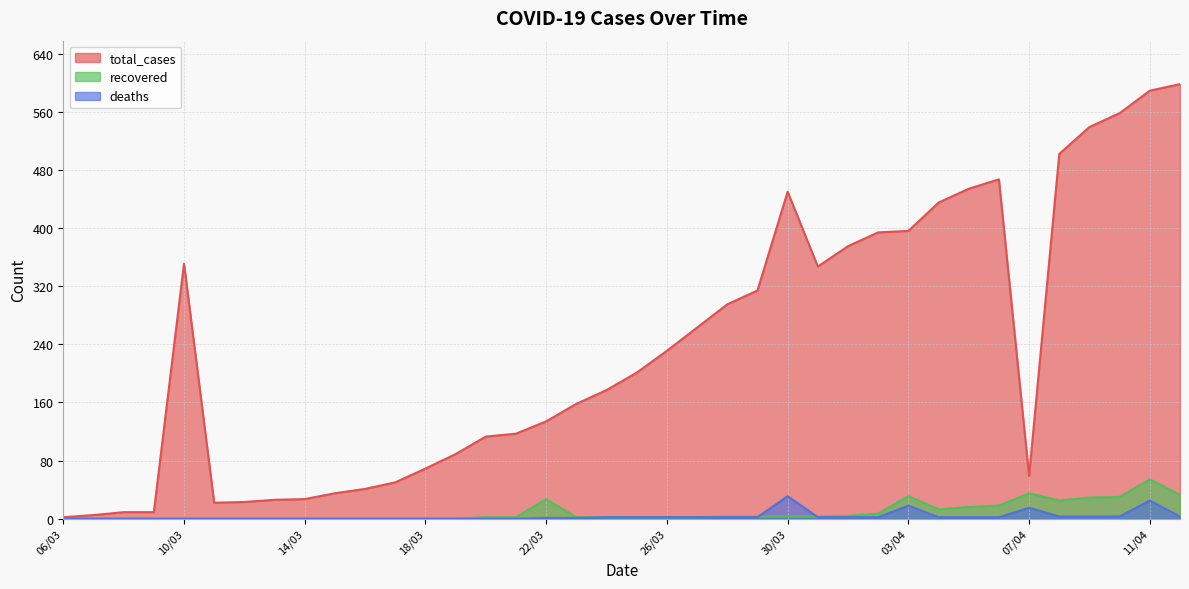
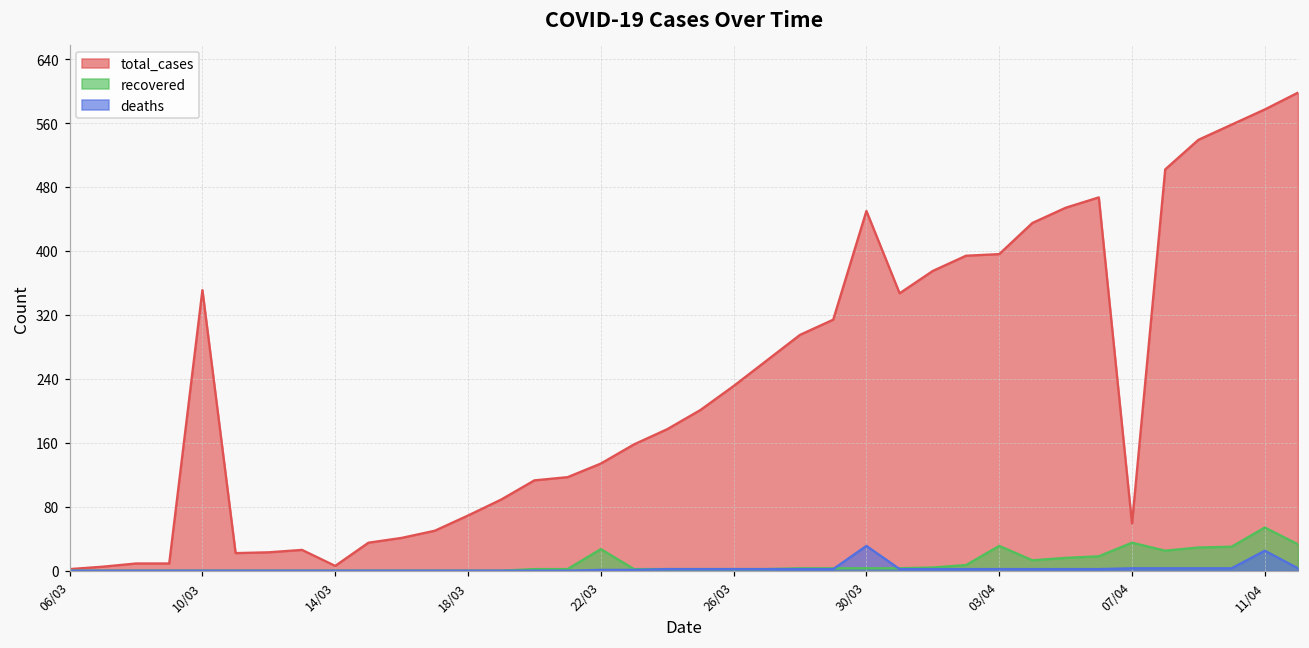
total_cases, 14/03: 30 -> 10
deaths, 03/04: 20 -> 0
deaths, 07/04: 20 -> 0
total_cases, 11/04: 590 -> 580
